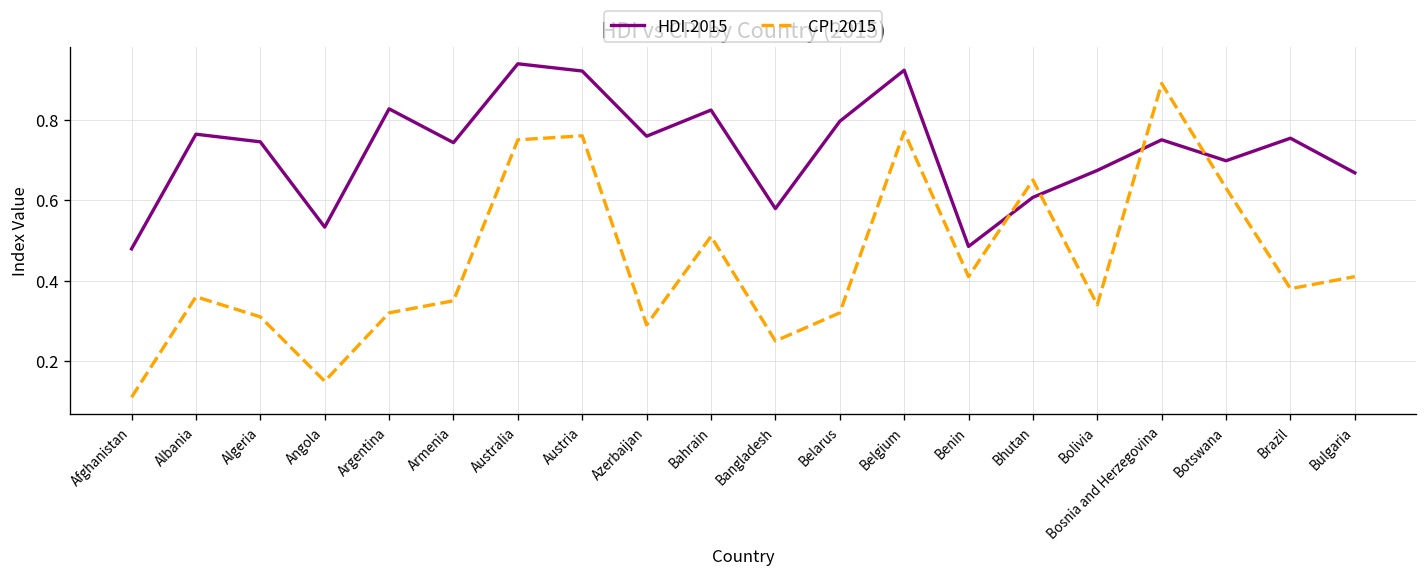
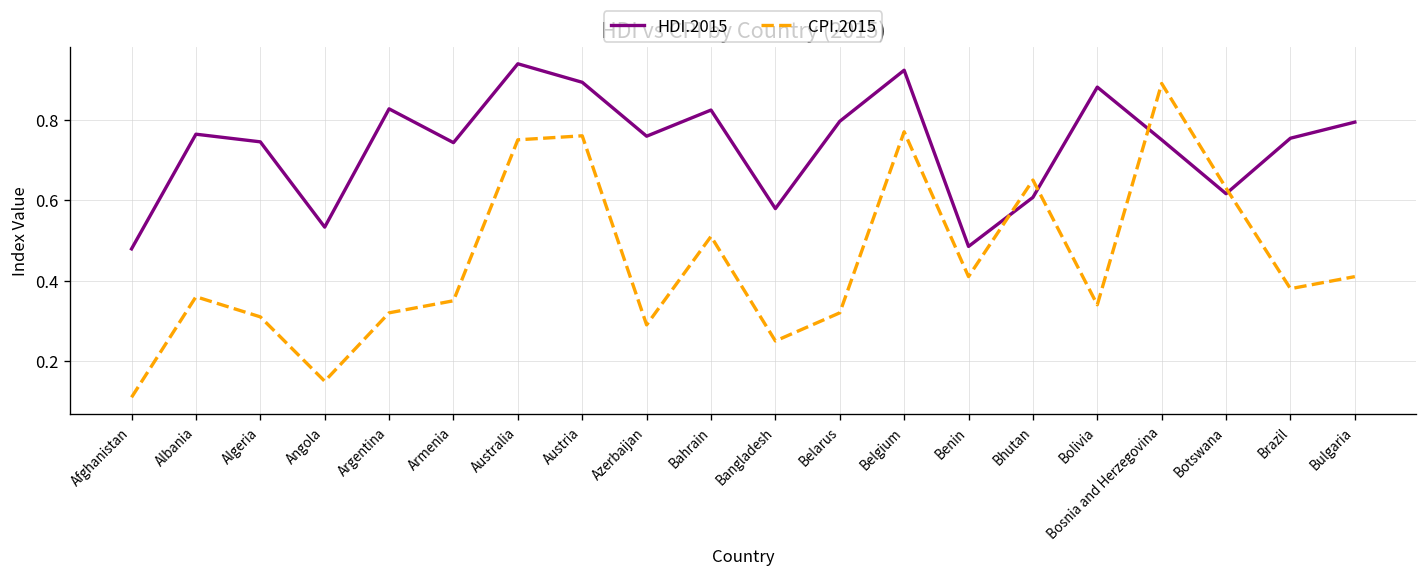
HDI.2015, Austria: 0.92 -> 0.89
HDI.2015, Bolivia: 0.67 -> 0.88
HDI.2015, Botswana: 0.70 -> 0.62
HDI.2015, Bulgaria: 0.67 -> 0.79
